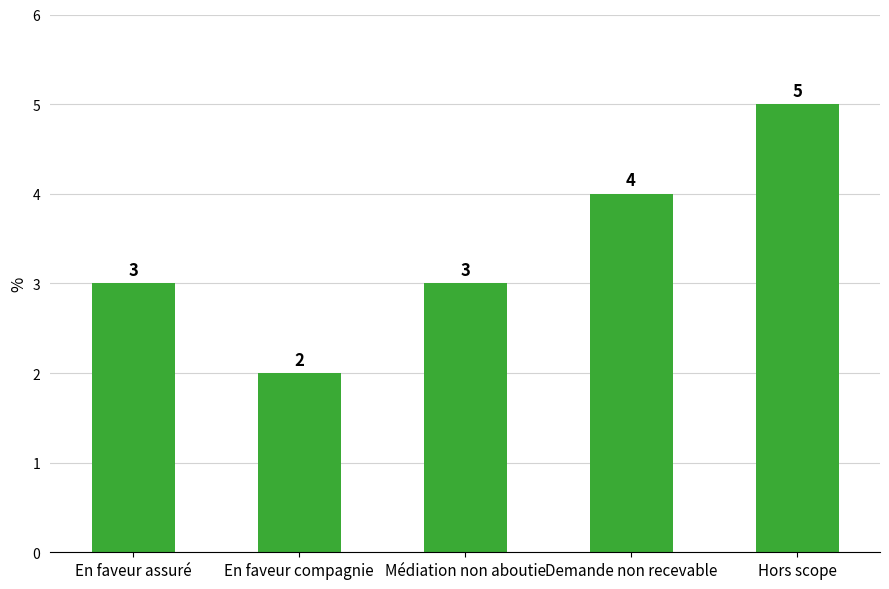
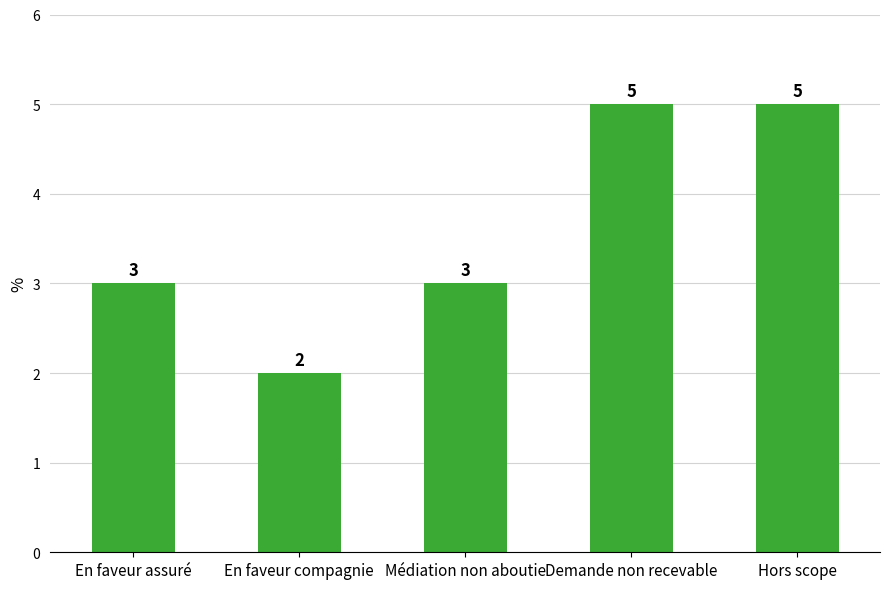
Demande non recevable: 4 -> 5
